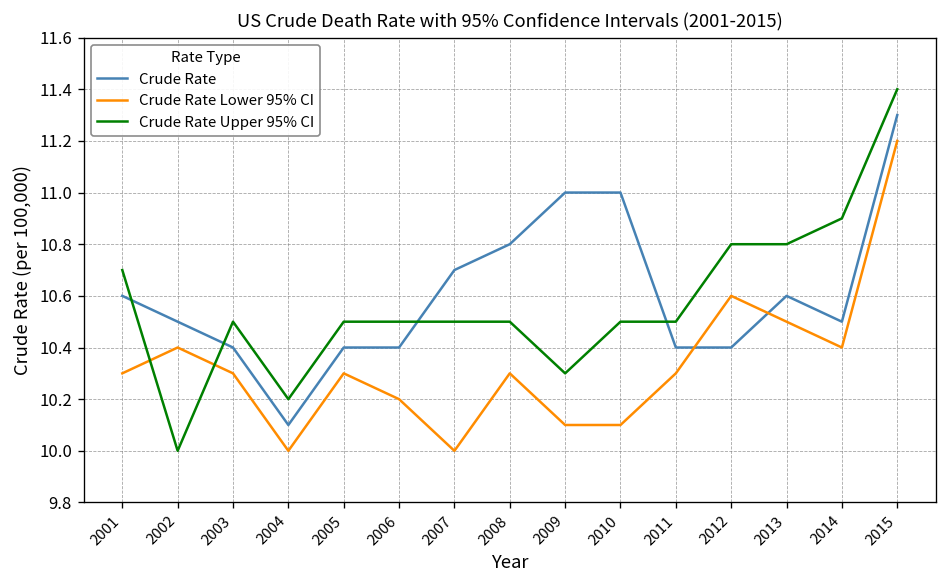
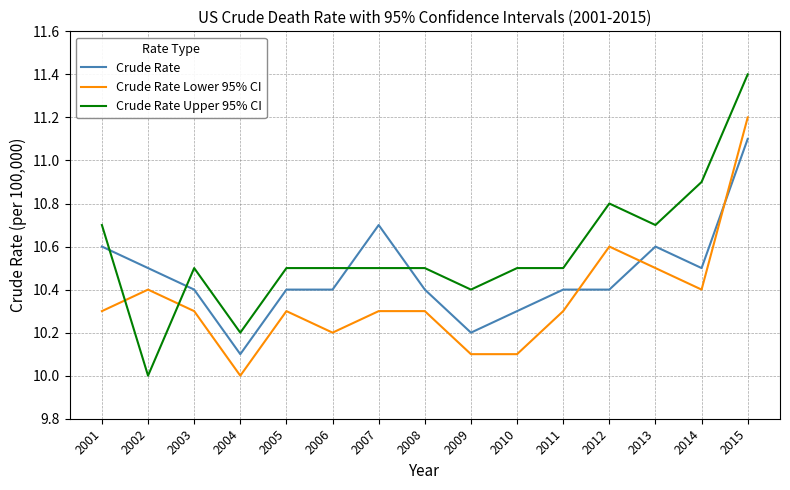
Crude Rate Lower 95% CI, 2007: 10.0 -> 10.3
Crude Rate, 2008: 10.8 -> 10.4
Crude Rate, 2009: 11.0 -> 10.2
Crude Rate Upper 95% CI, 2009: 10.3 -> 10.4
Crude Rate, 2010: 11.0 -> 10.3
Crude Rate Upper 95% CI, 2013: 10.8 -> 10.7
Crude Rate, 2015: 11.3 -> 11.1
